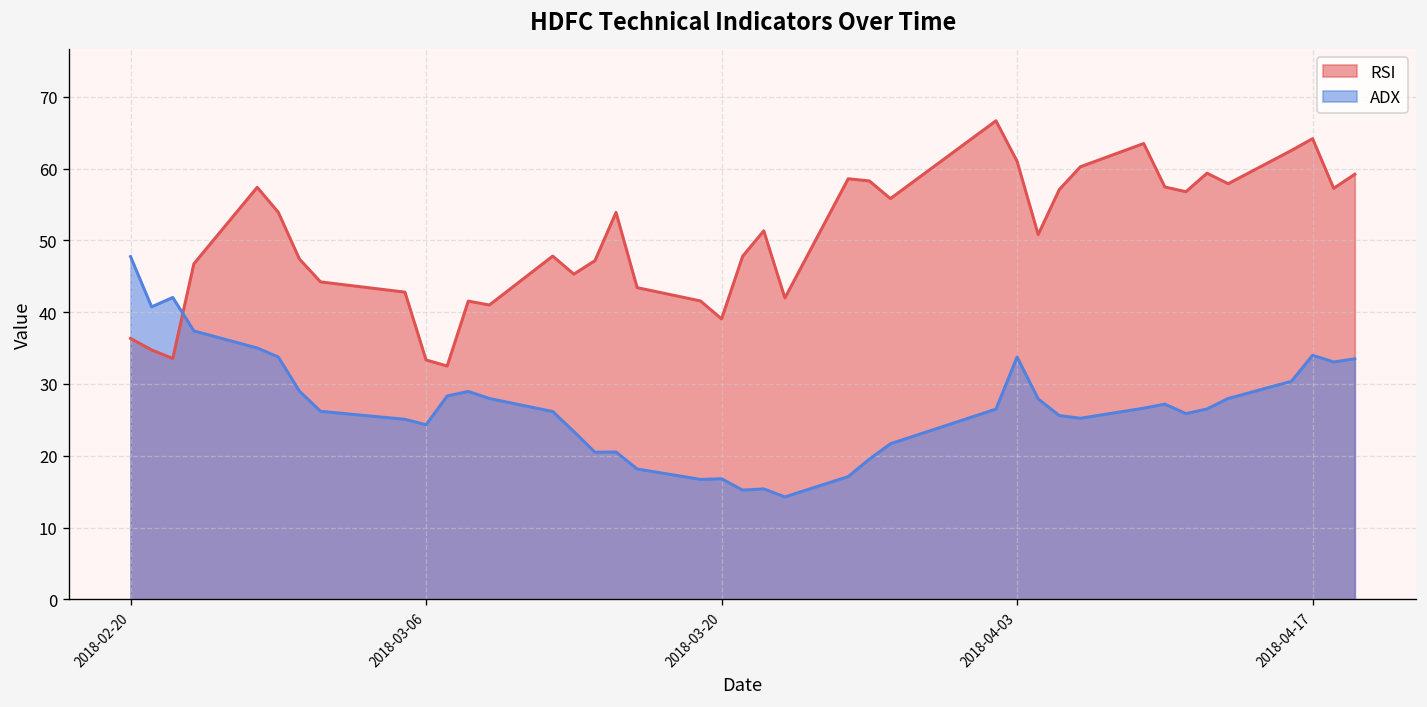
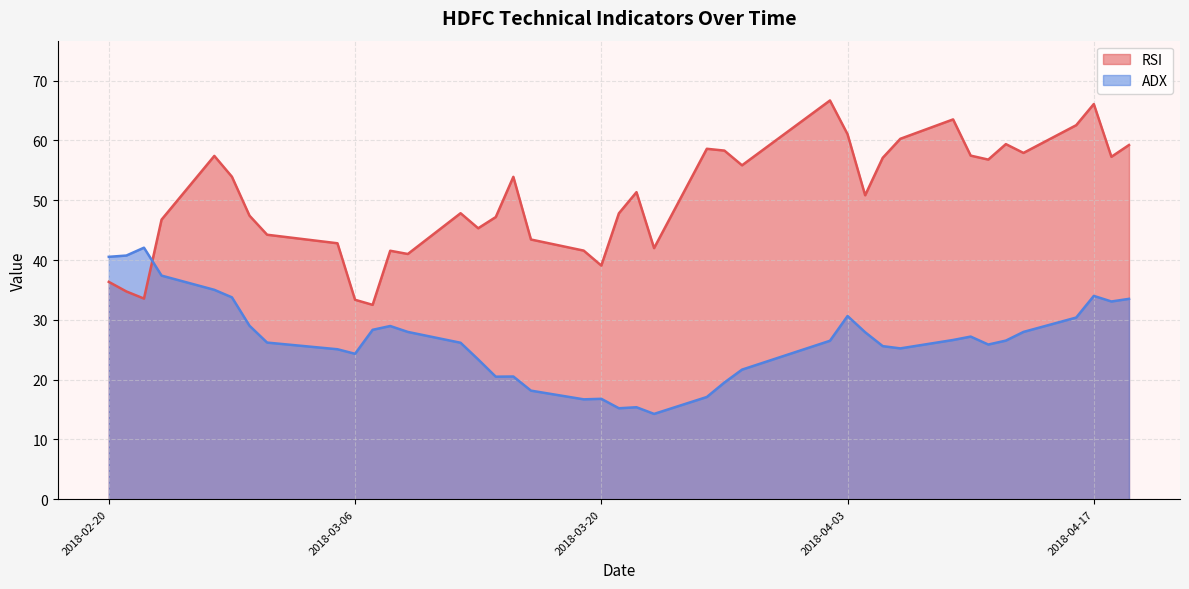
ADX, 2018-02-20: 48 -> 41
ADX, 2018-04-03: 34 -> 31
RSI, 2018-04-17: 64 -> 66
